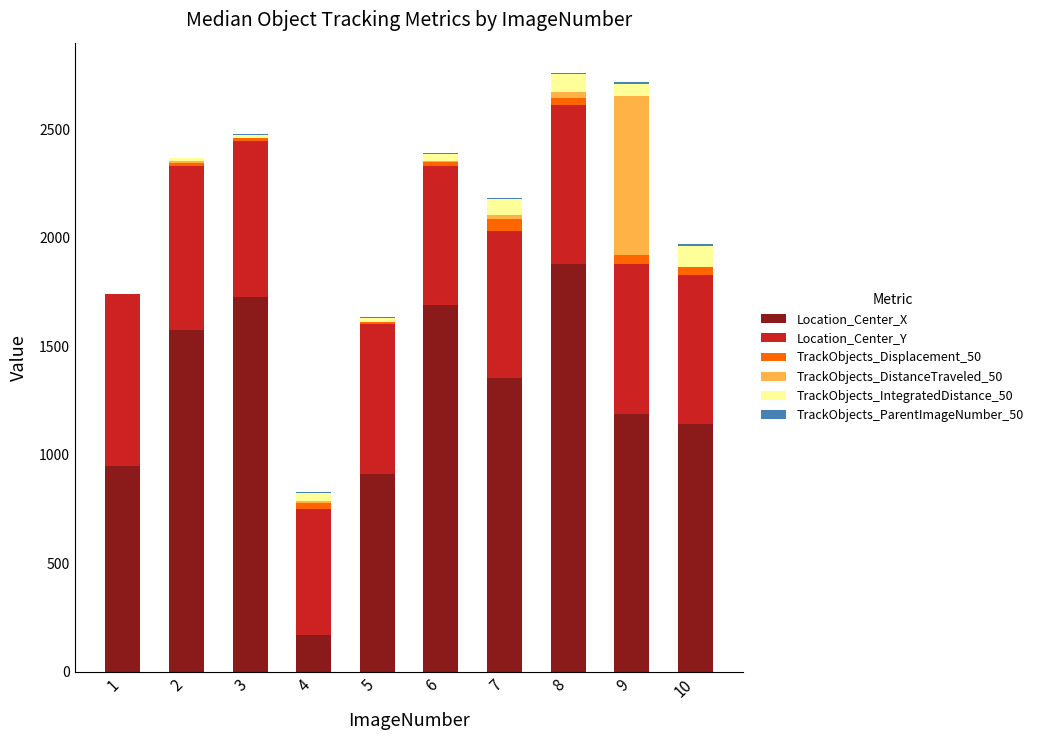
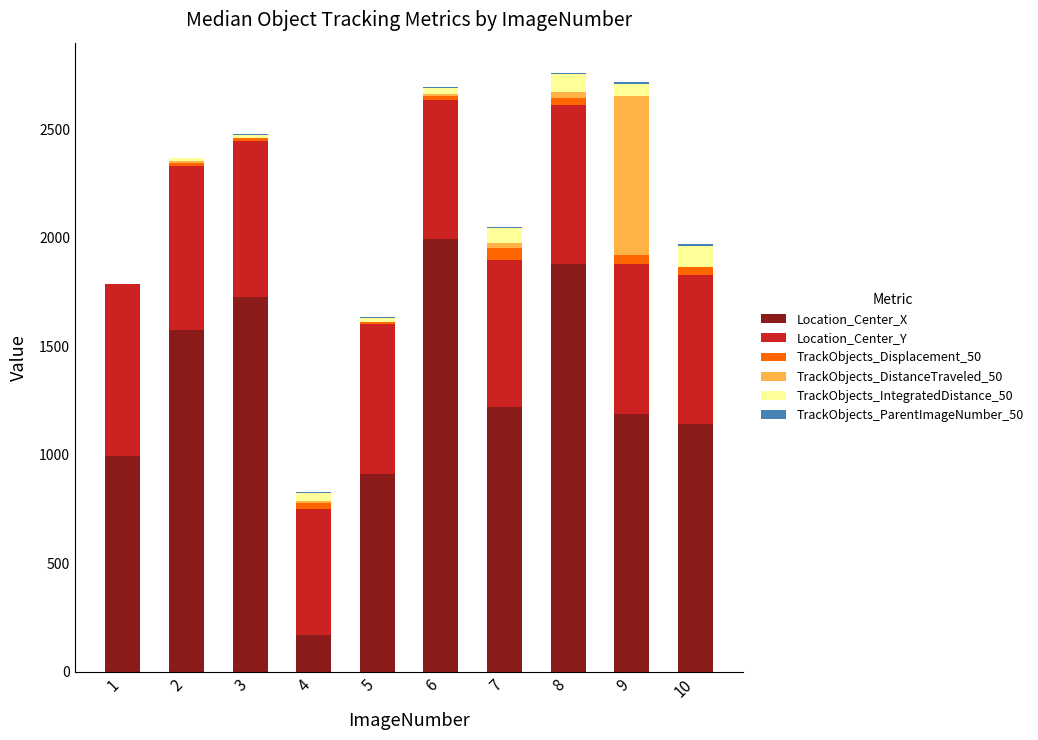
Location_Center_X, 1: 950 -> 1000
Location_Center_X, 6: 1690 -> 1990
Location_Center_X, 7: 1350 -> 1220
